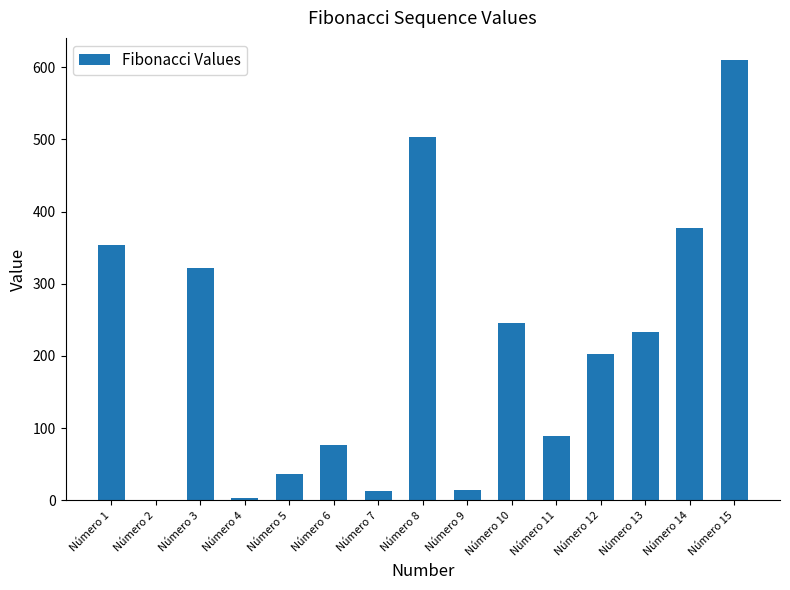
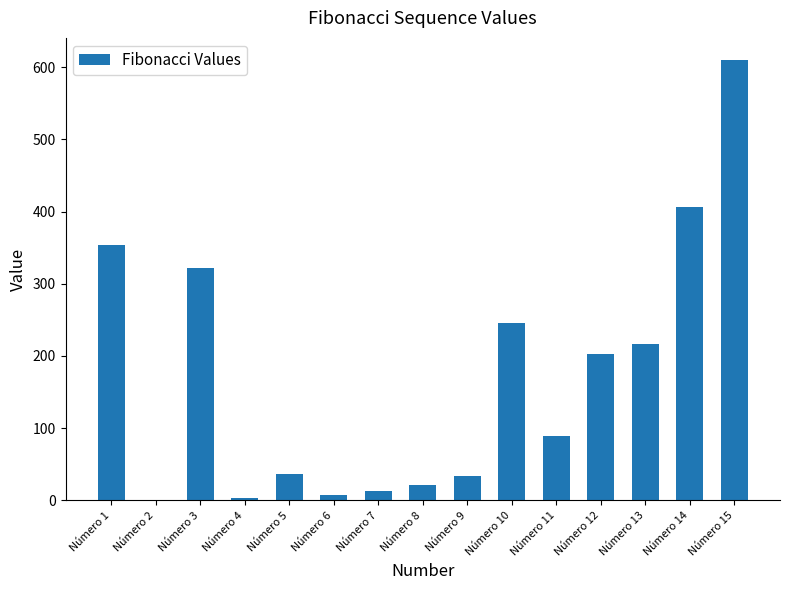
Número 6: 80 -> 10
Número 8: 500 -> 20
Número 9: 10 -> 30
Número 13: 230 -> 220
Número 14: 380 -> 410
